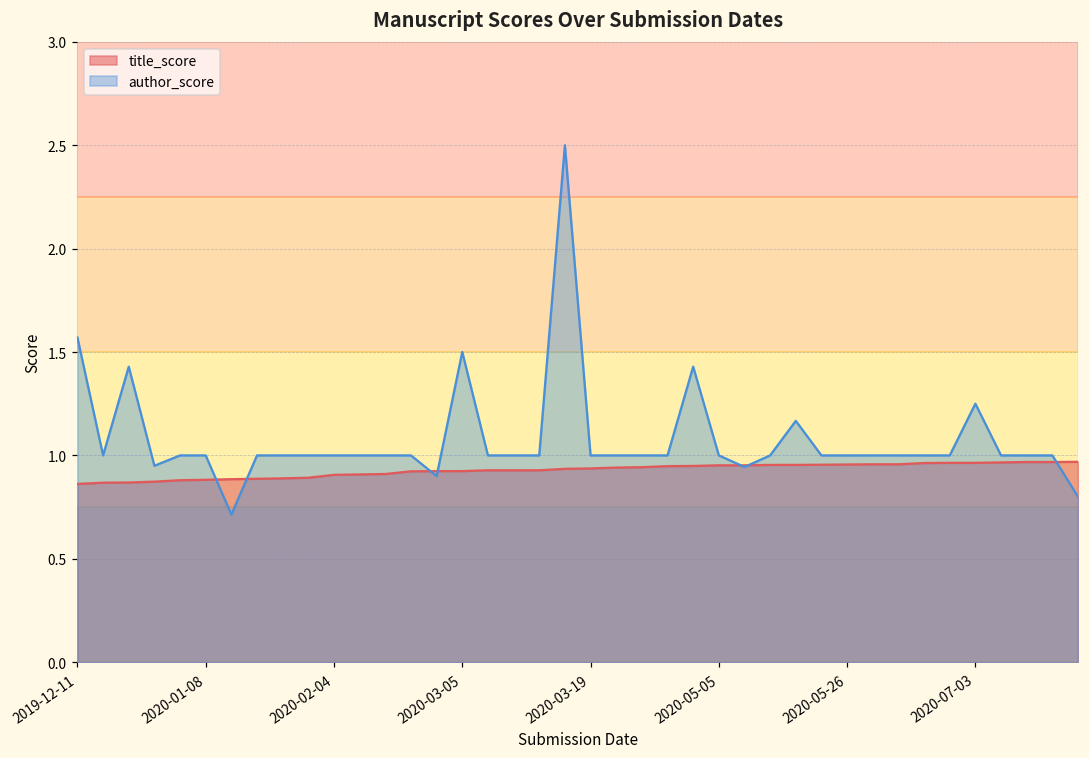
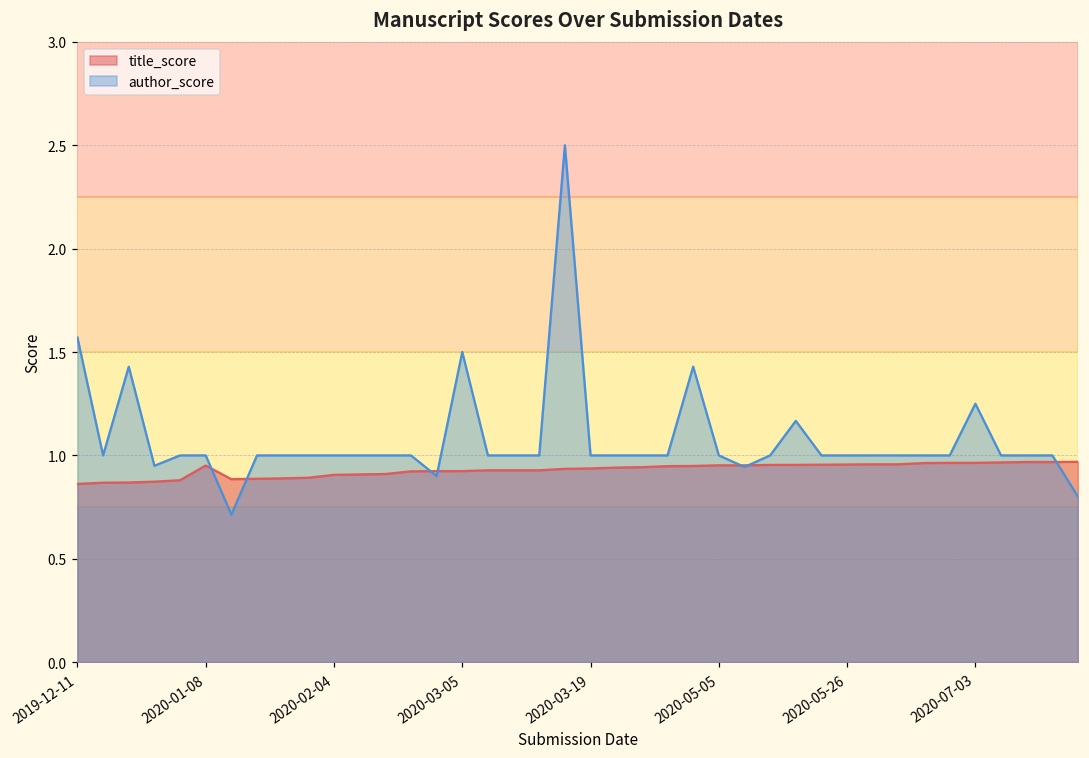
title_score, 2020-01-08: 0.88 -> 0.95
